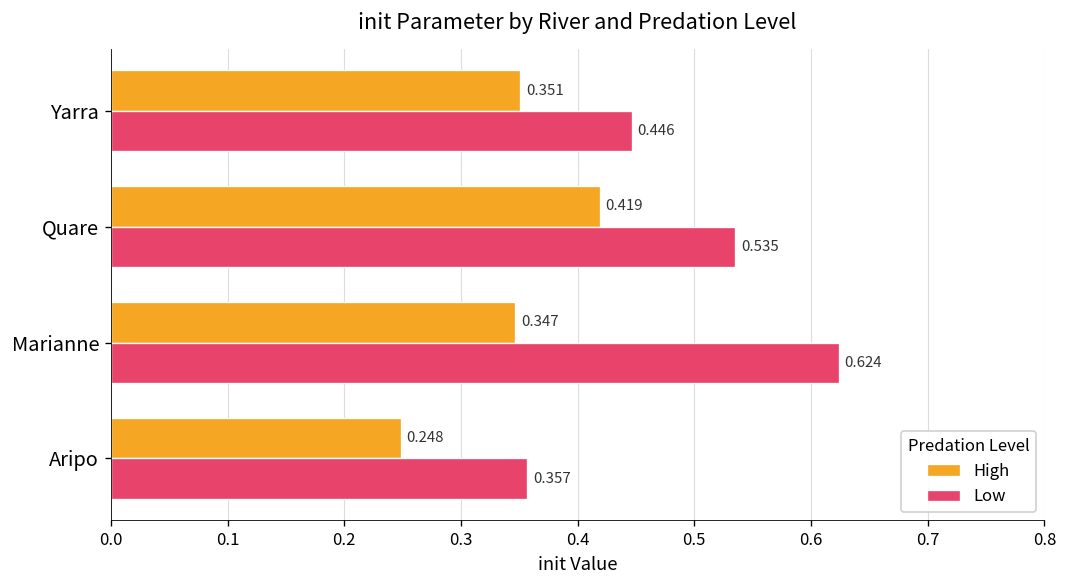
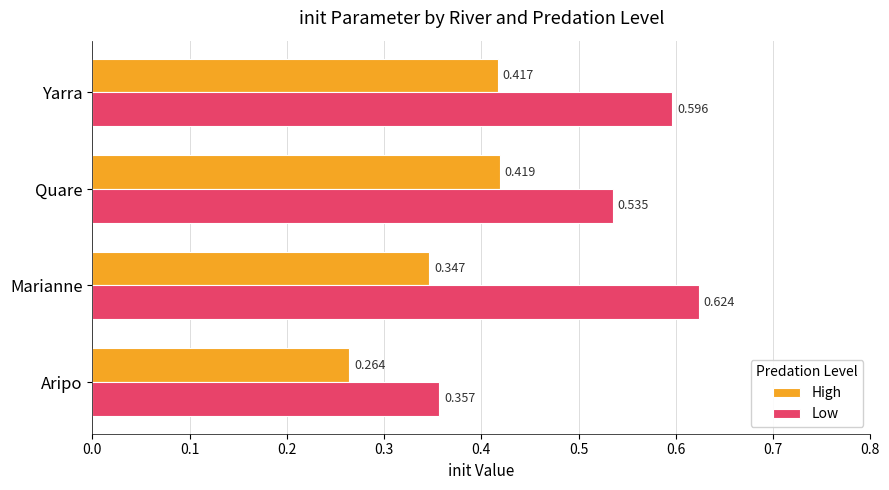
High, Yarra: 0.351 -> 0.417
Low, Yarra: 0.446 -> 0.596
High, Aripo: 0.248 -> 0.264
